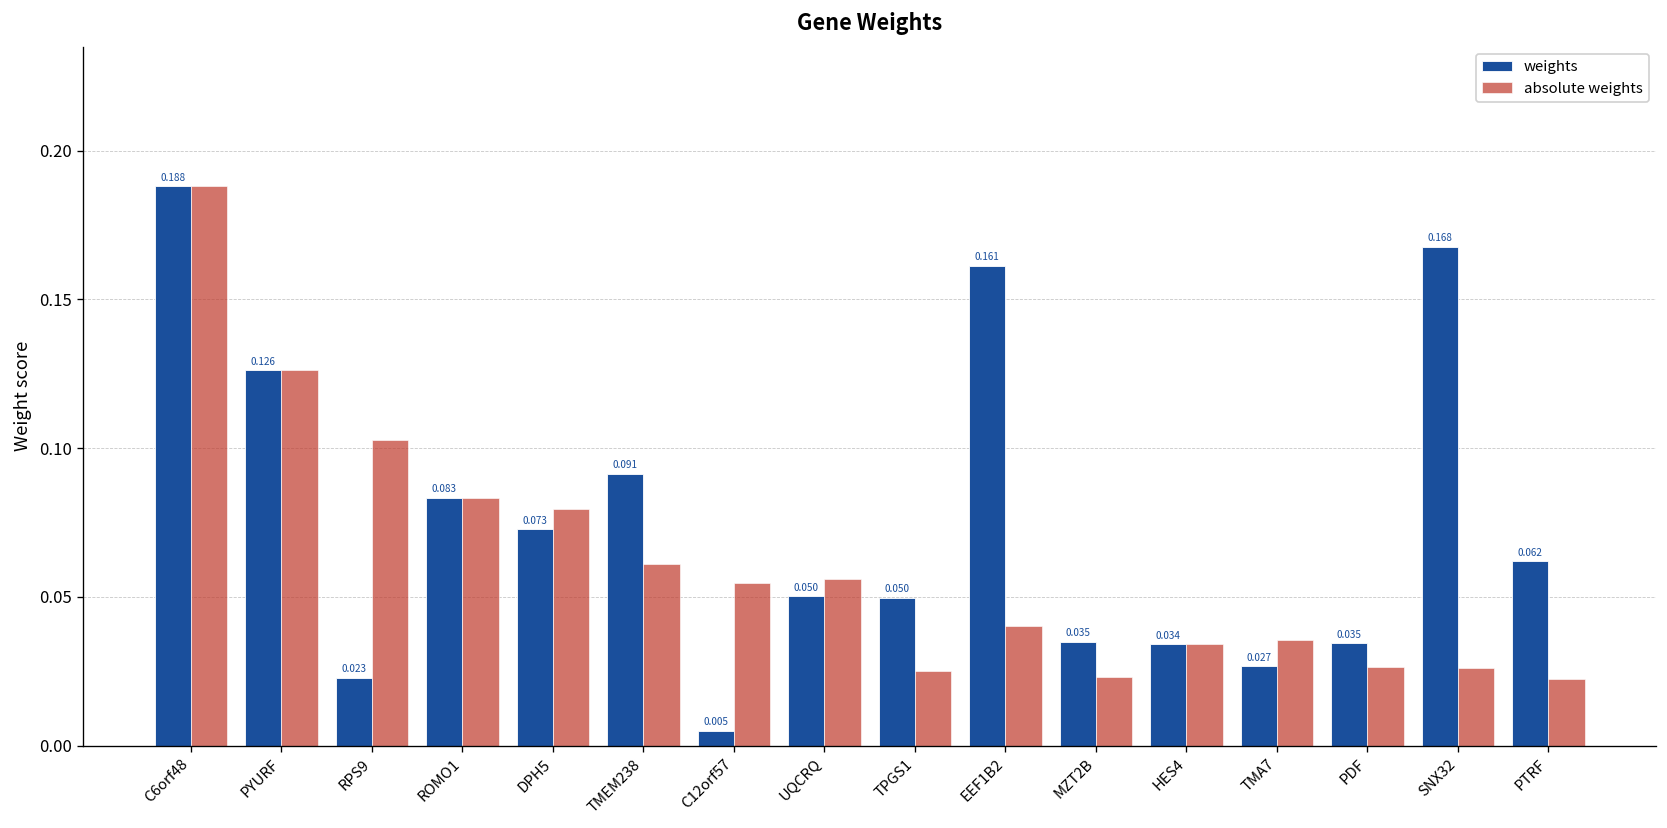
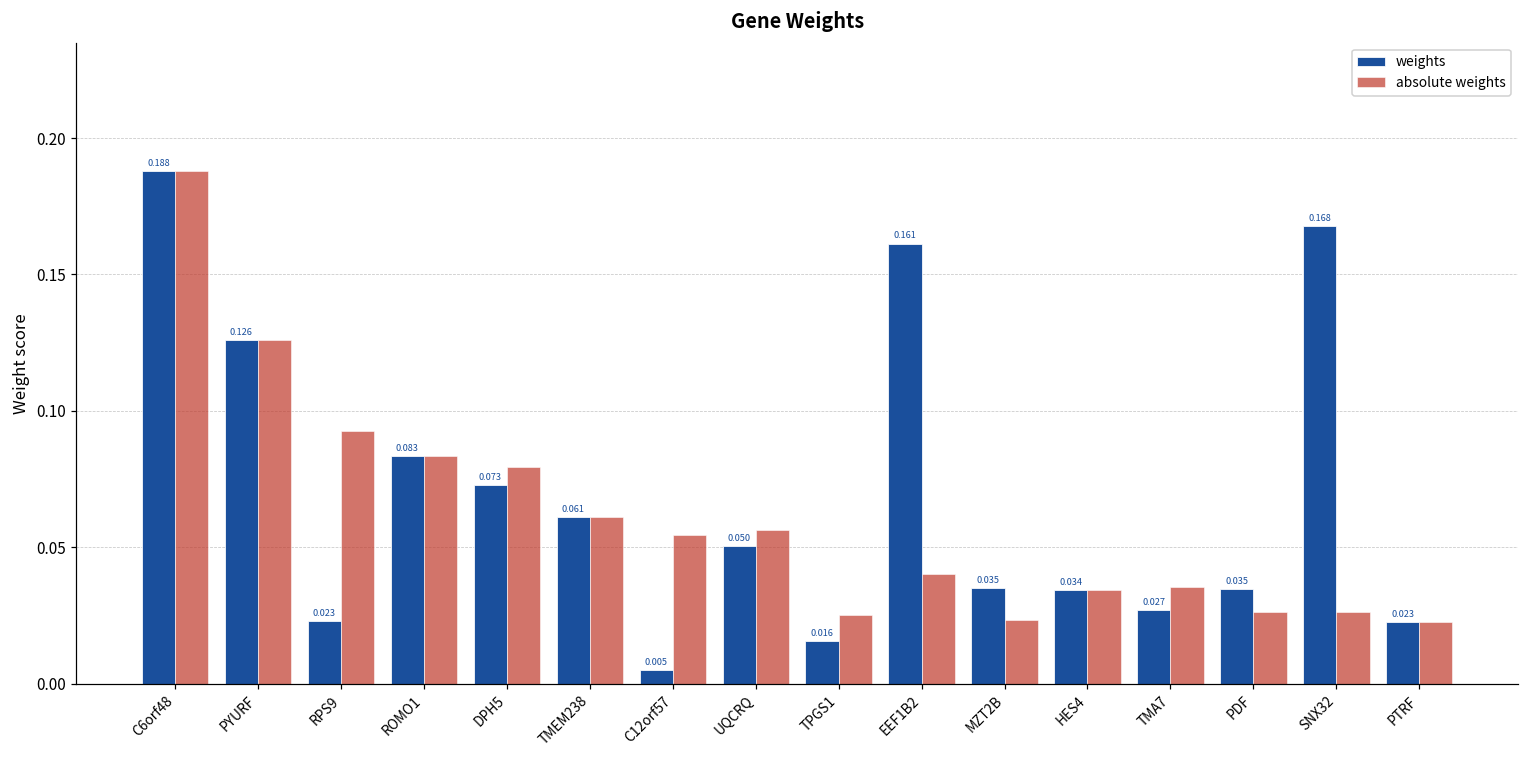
absolute weights, RPS9: 0.103 -> 0.093
weights, TMEM238: 0.091 -> 0.061
weights, TPGS1: 0.050 -> 0.016
weights, PTRF: 0.062 -> 0.023
